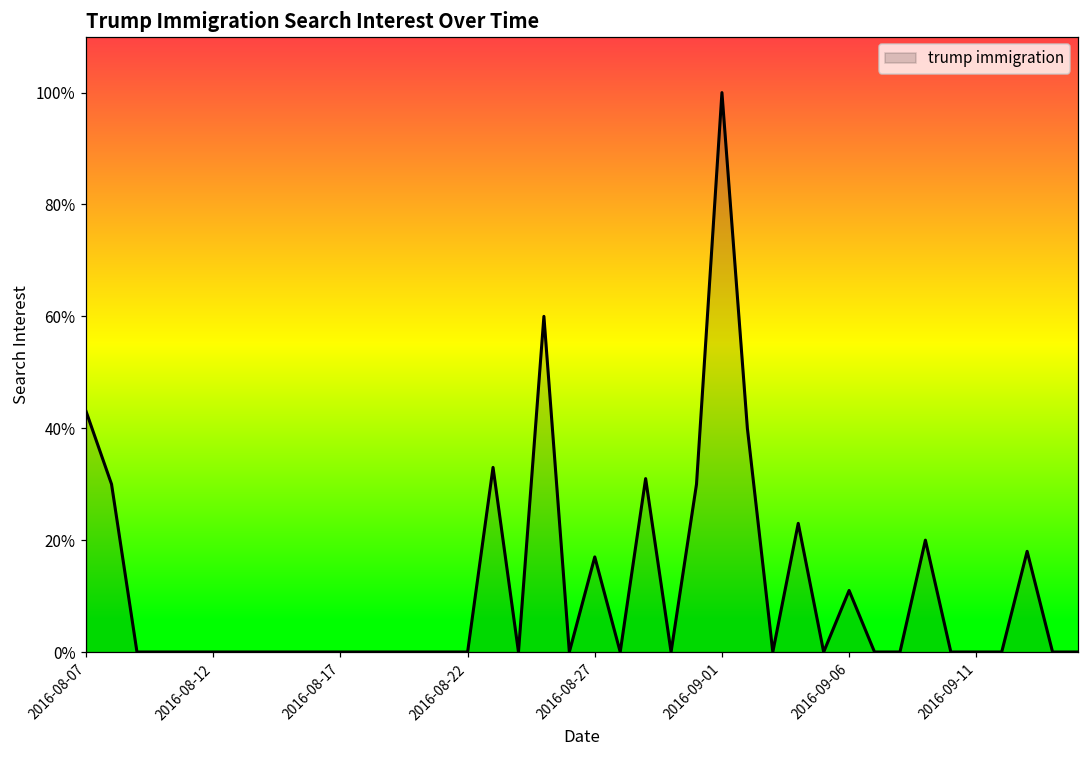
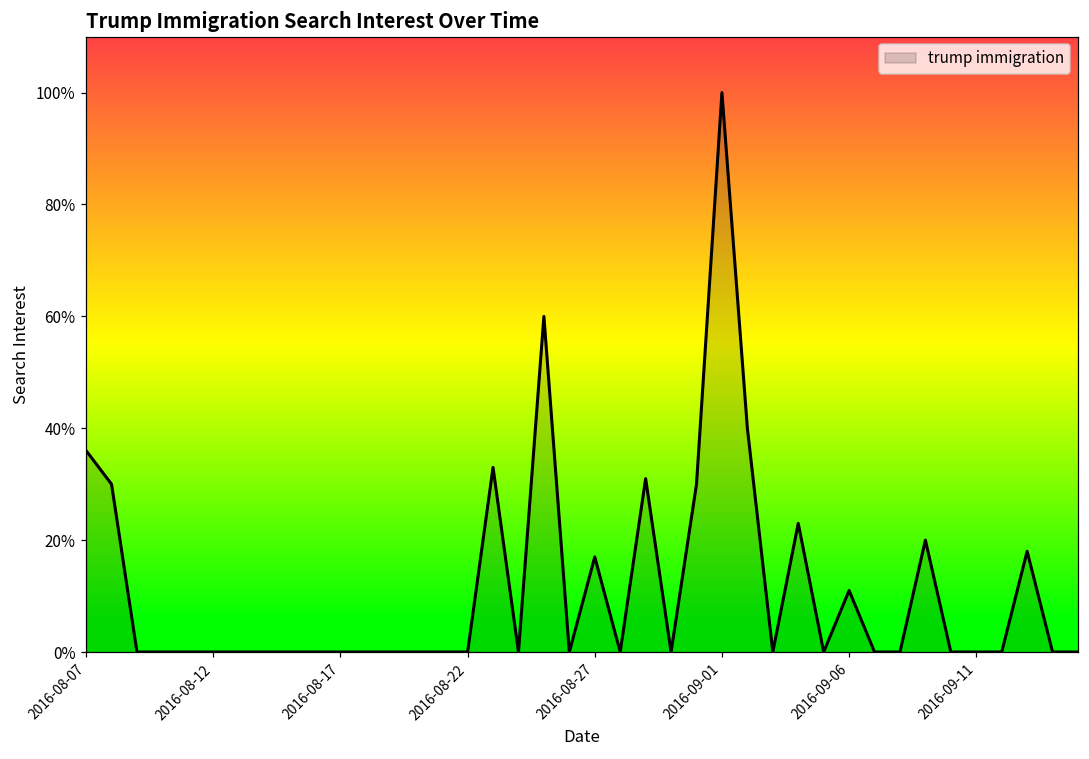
2016-08-07: 43% -> 36%
